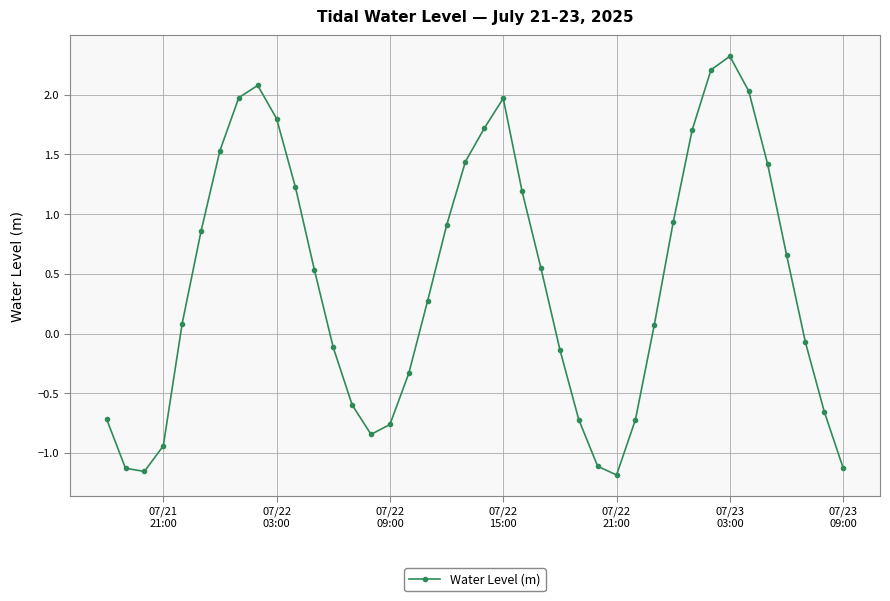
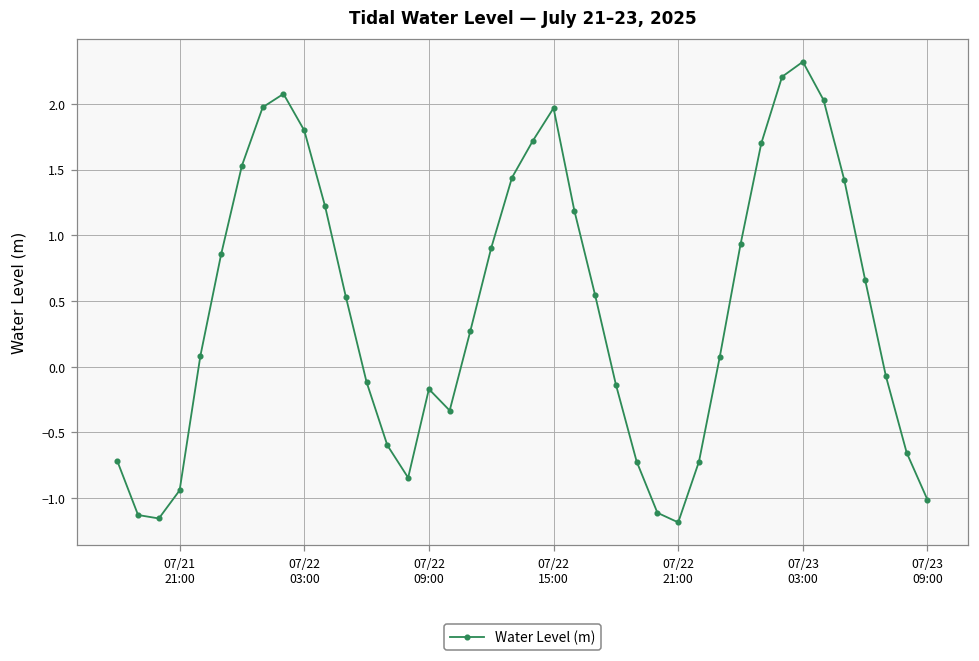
07/22 09:00: -0.76 -> -0.17
07/23 09:00: -1.13 -> -1.01
